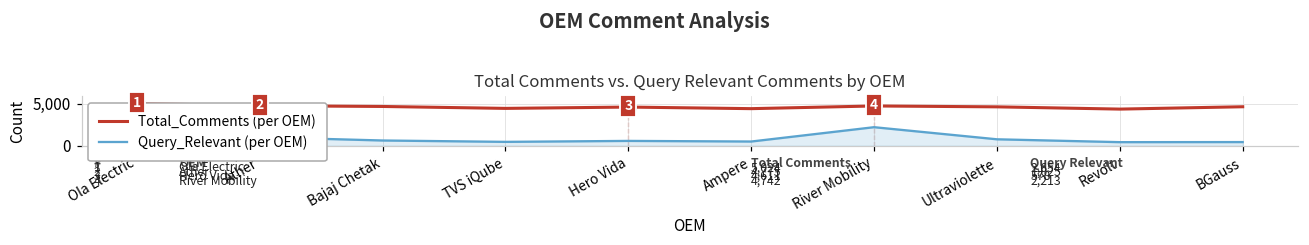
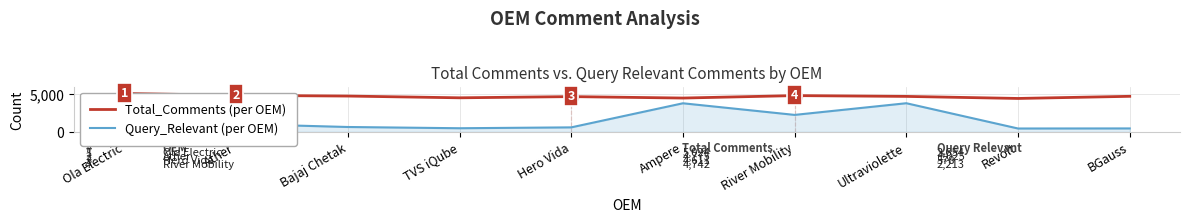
Query_Relevant (per OEM), Ampere: 1,000 -> 4,000
Query_Relevant (per OEM), Ultraviolette: 1,000 -> 4,000
